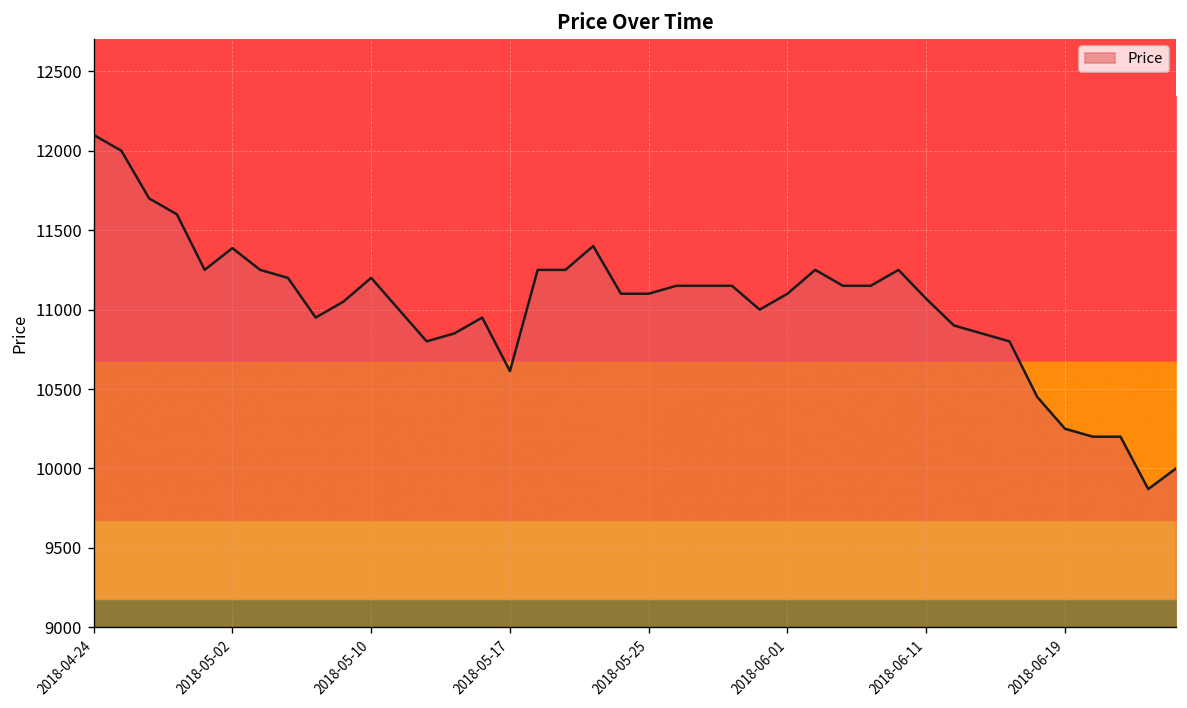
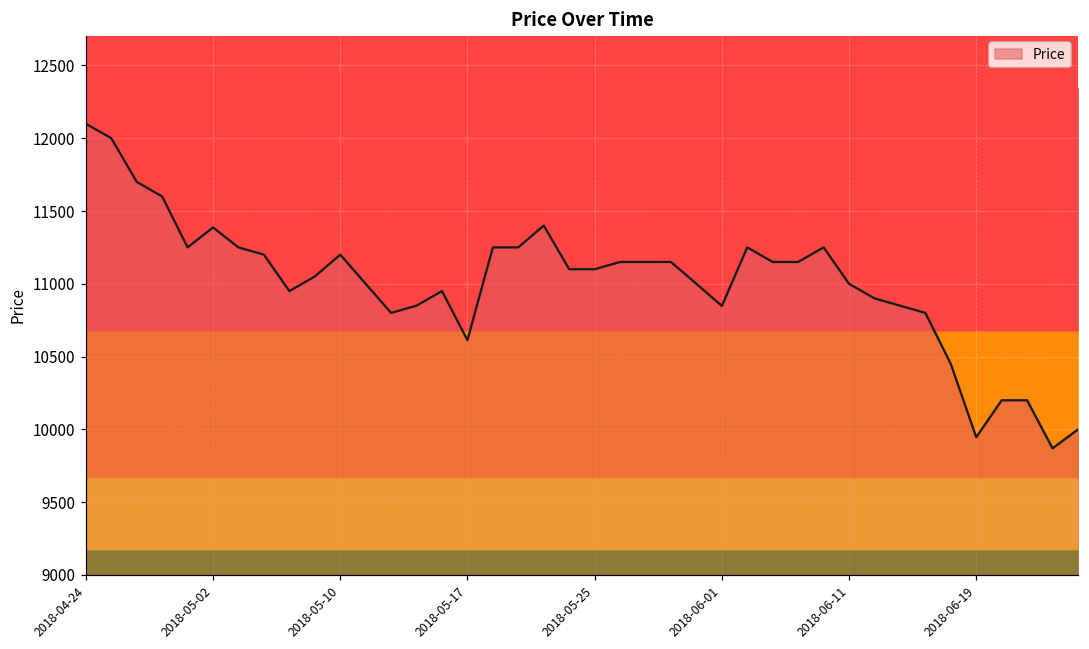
2018-06-01: 11100 -> 10850
2018-06-11: 11070 -> 11000
2018-06-19: 10250 -> 9950
